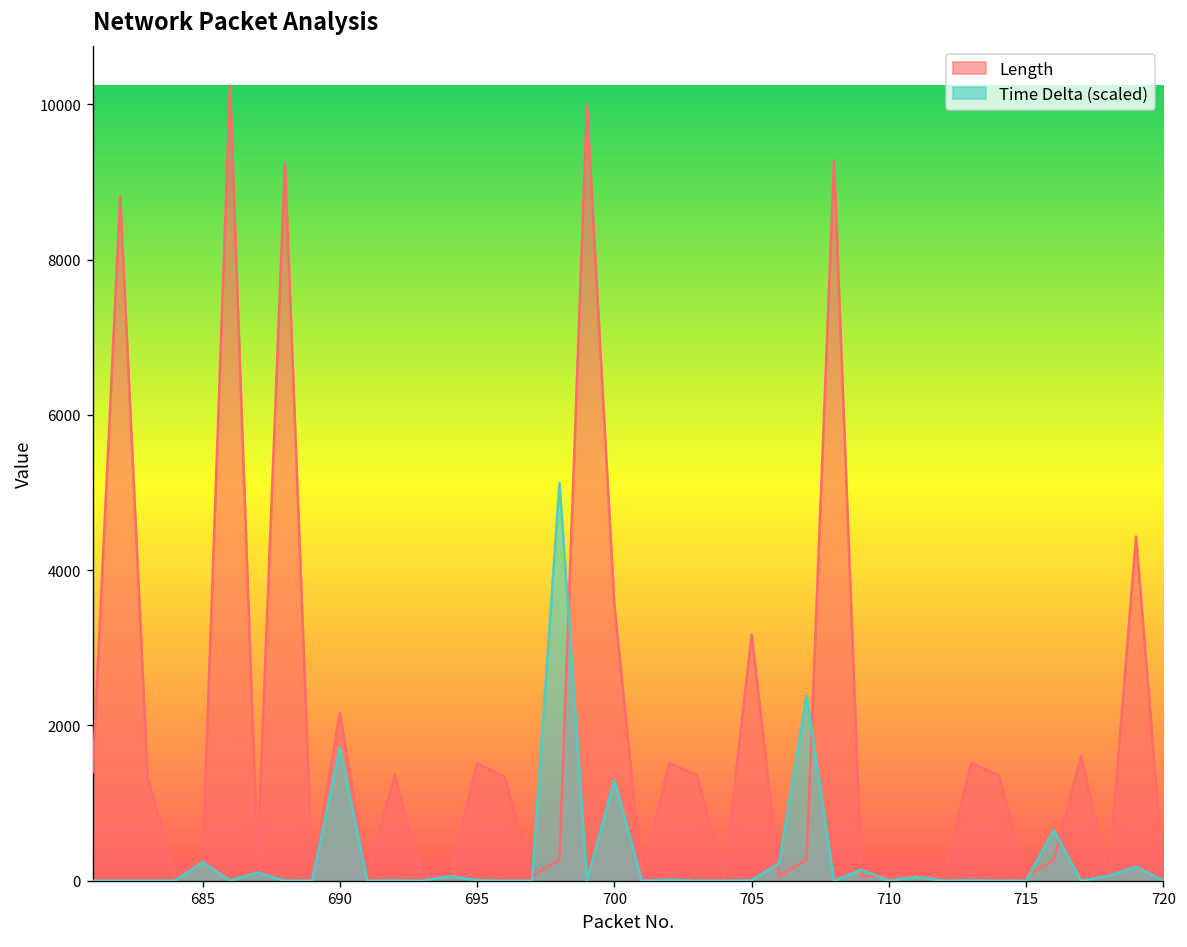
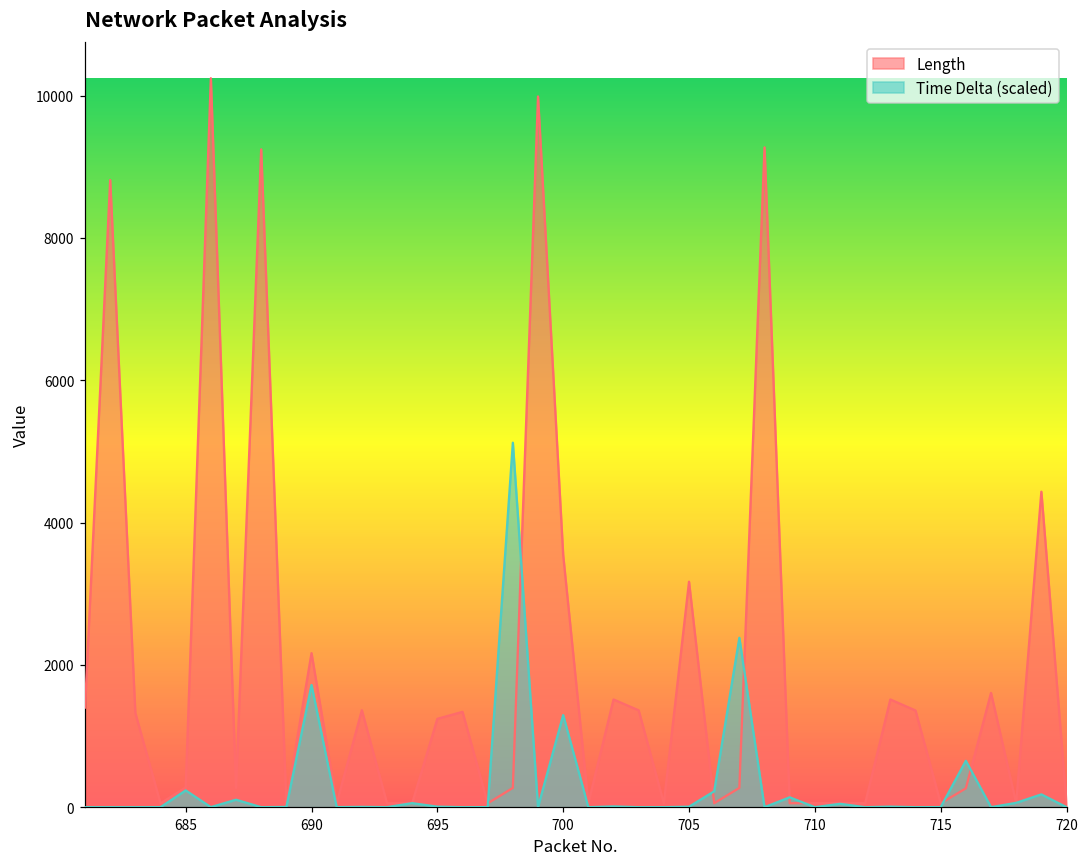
Length, 695: 1500 -> 1200
